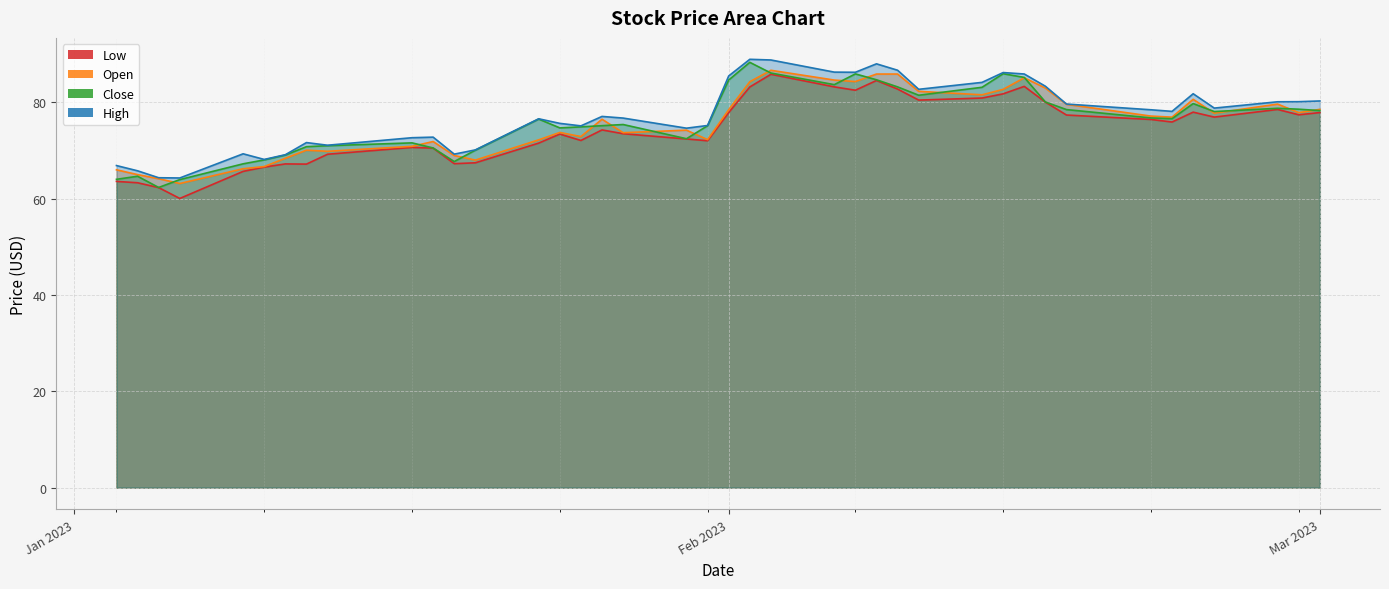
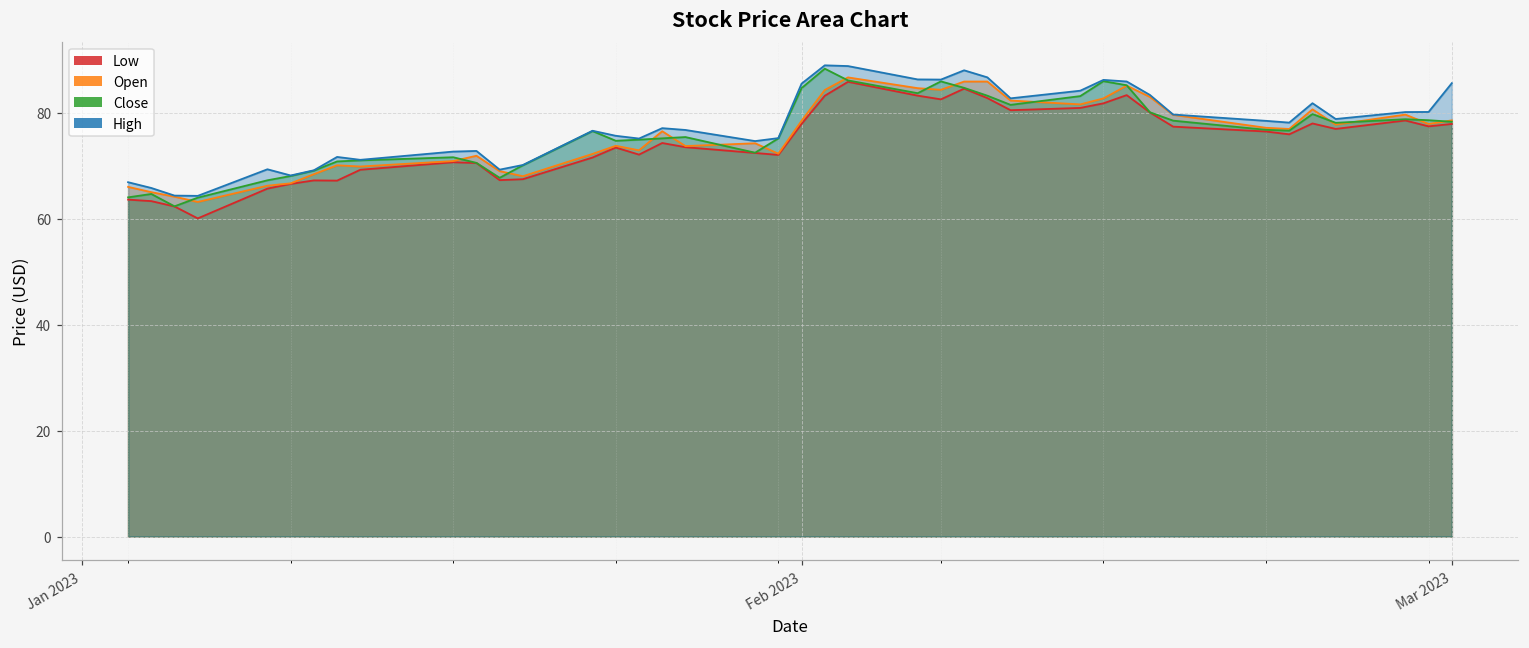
High, Mar 2023: 80 -> 86
